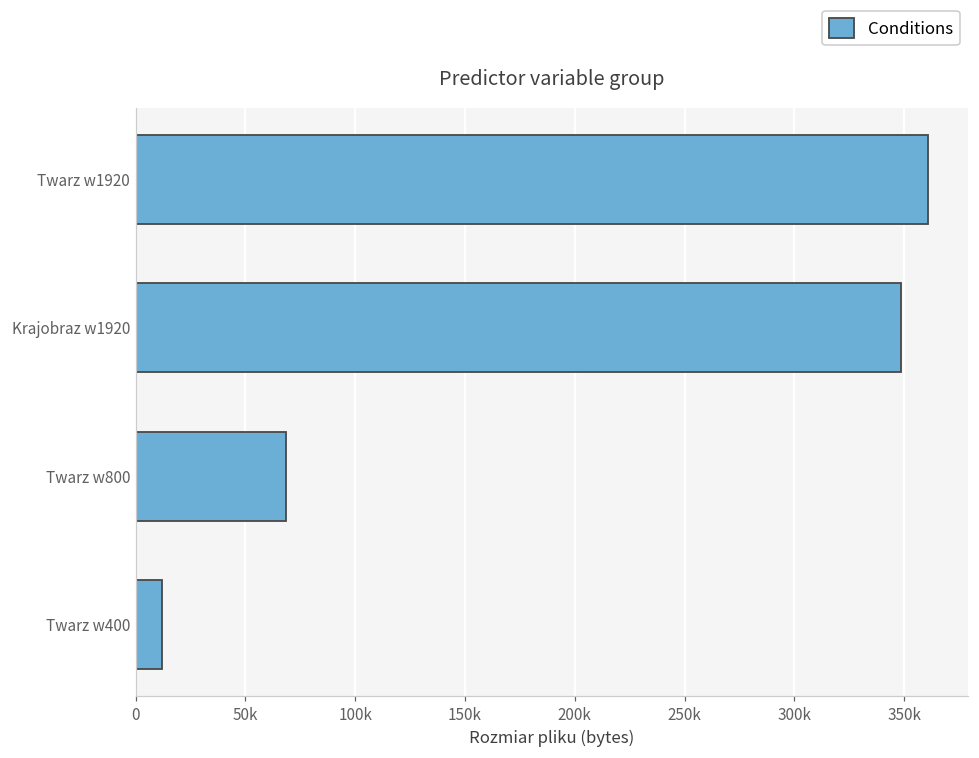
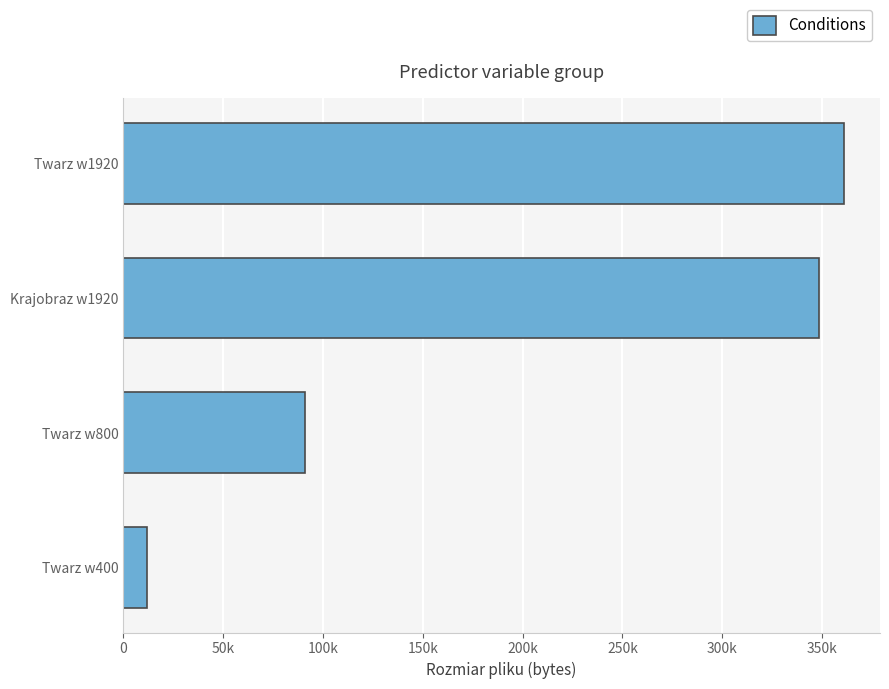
Twarz w800: 68000 -> 91000
